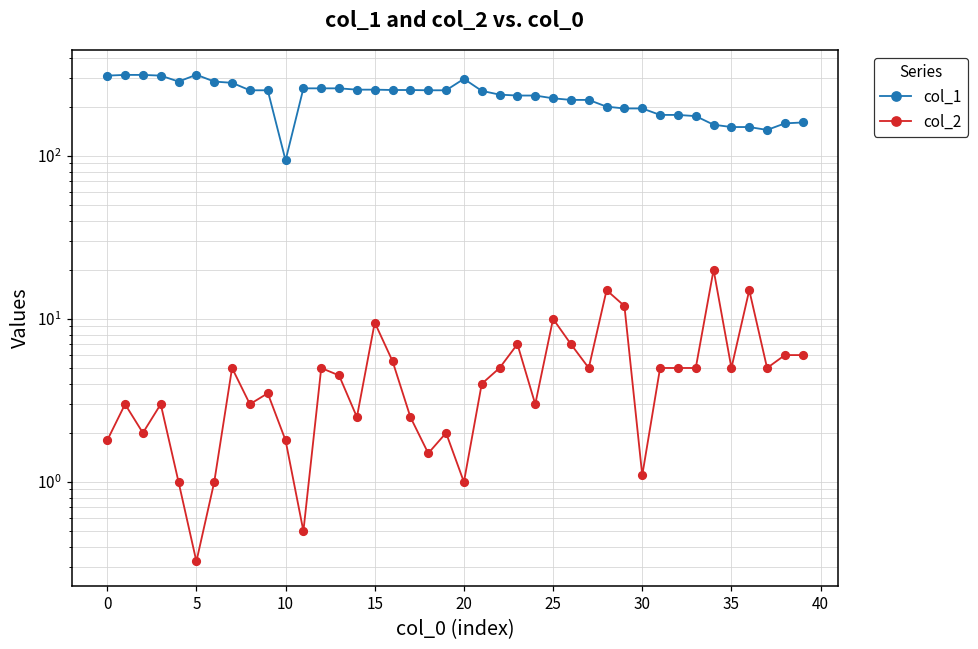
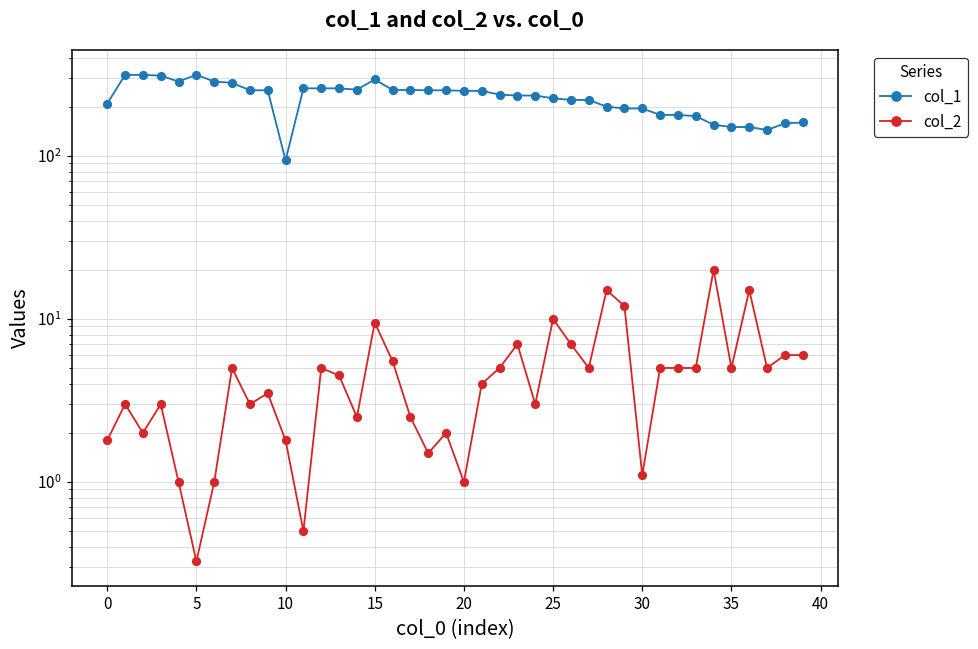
col_1, 0: 310 -> 210
col_1, 15: 250 -> 290
col_1, 20: 300 -> 250
